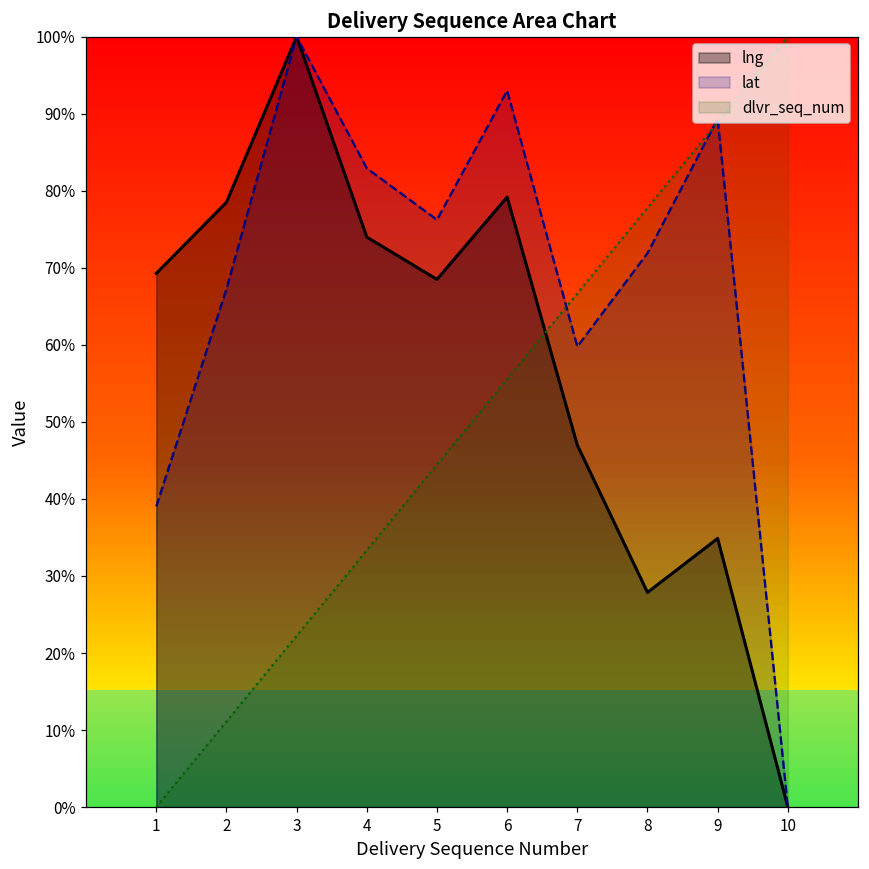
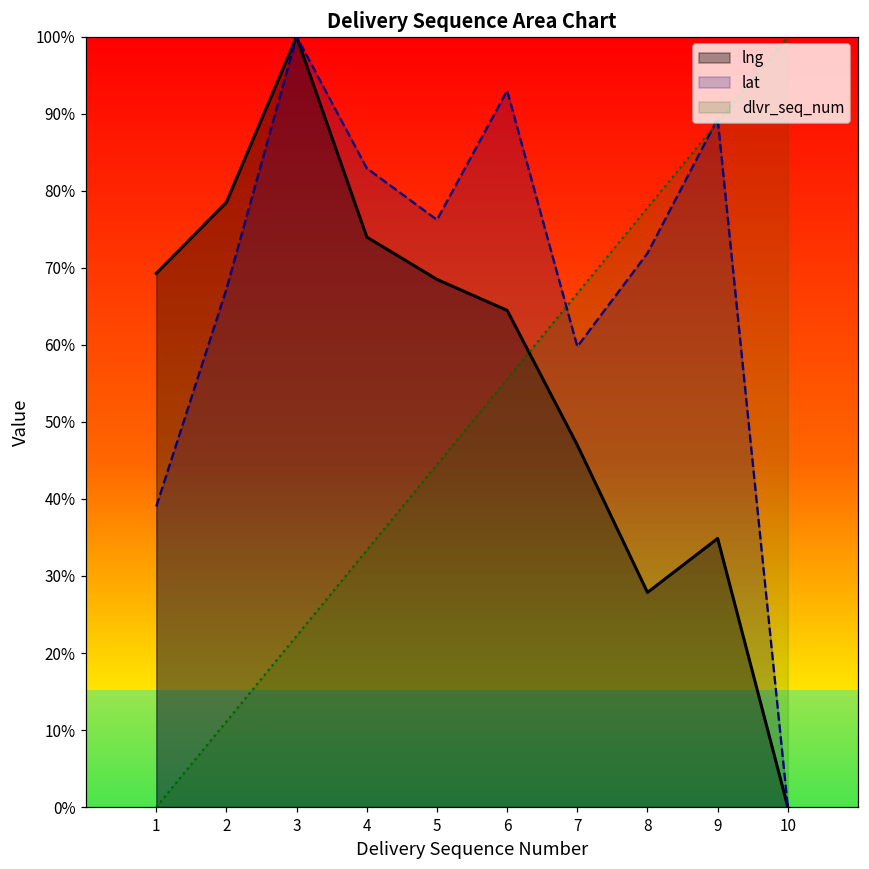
lng, 6: 79% -> 64%
